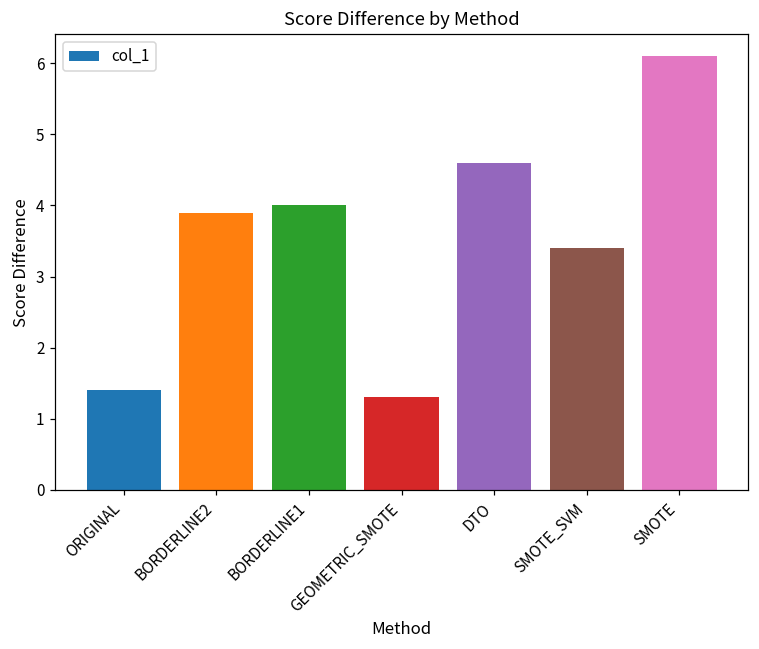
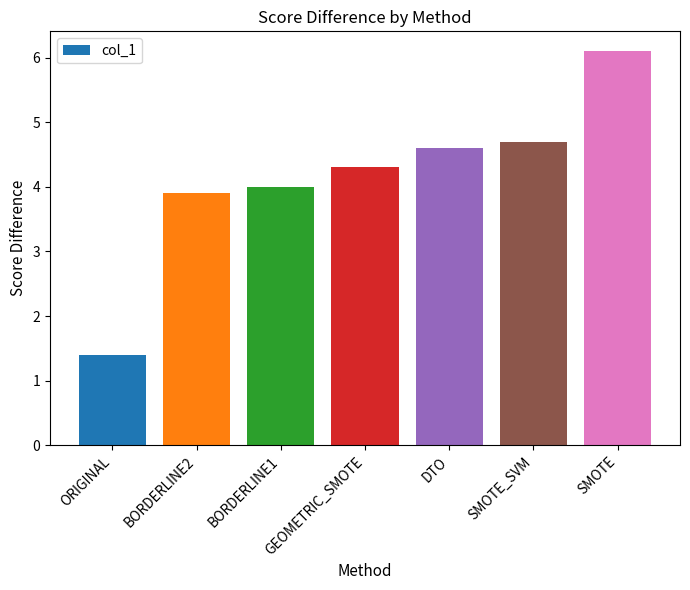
GEOMETRIC_SMOTE: 1.3 -> 4.3
SMOTE_SVM: 3.4 -> 4.7
